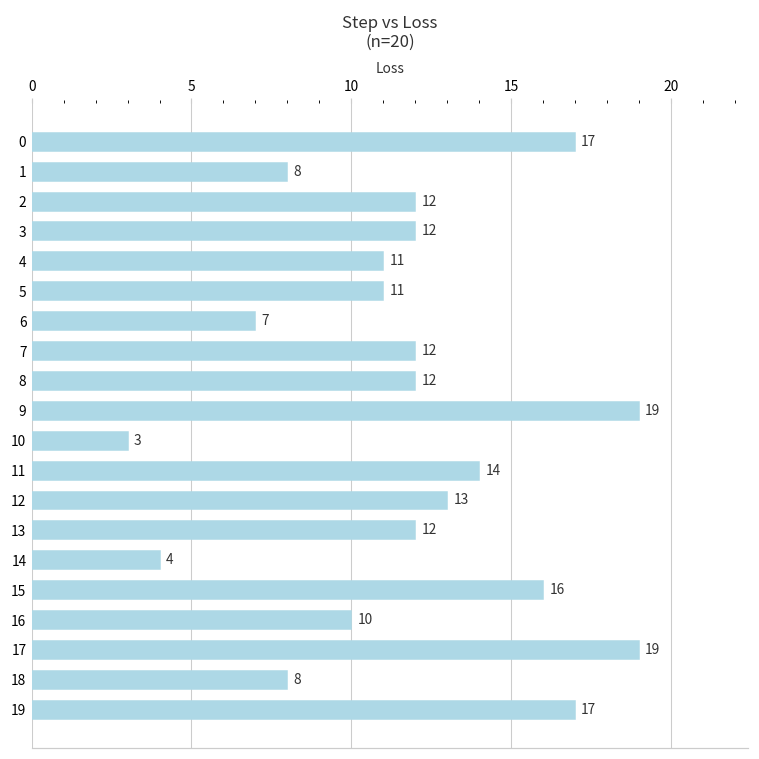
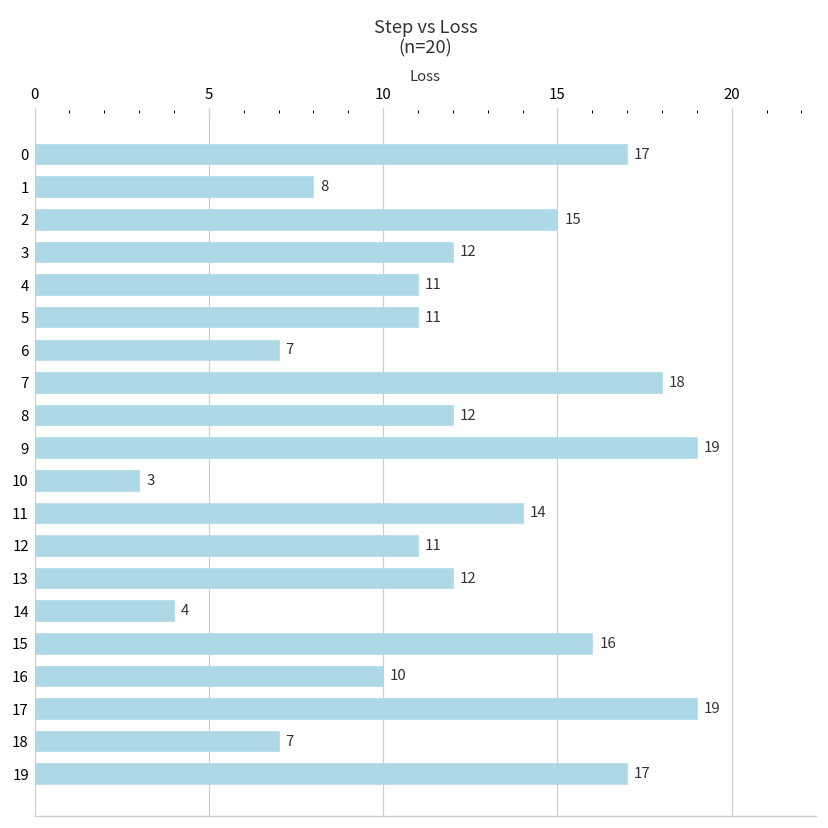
2: 12 -> 15
7: 12 -> 18
12: 13 -> 11
18: 8 -> 7
